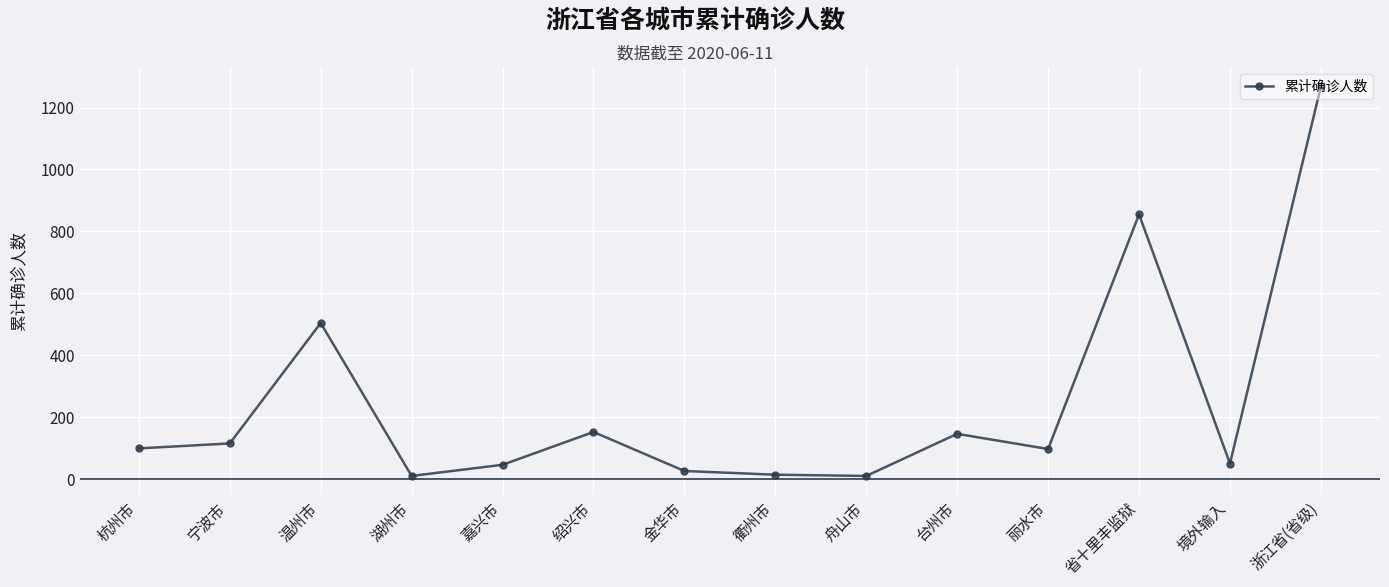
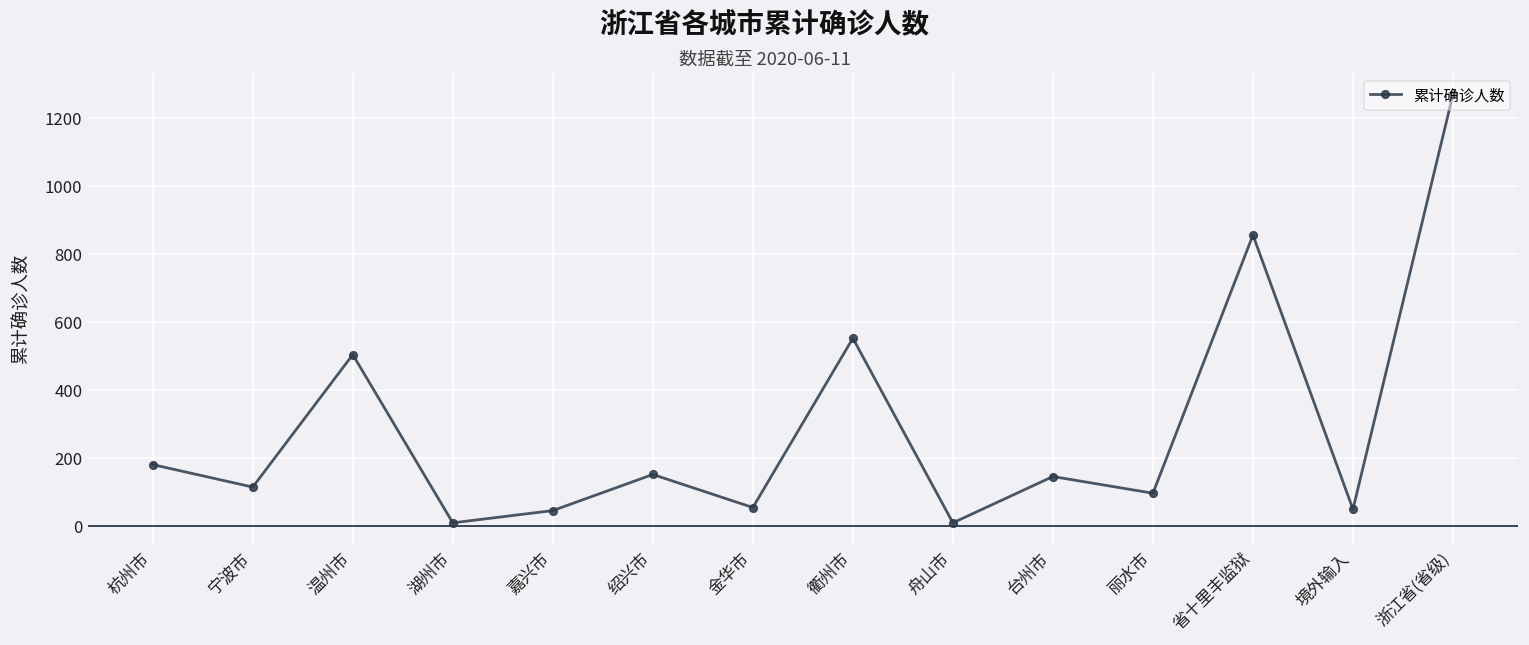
杭州市: 100 -> 180
金华市: 30 -> 60
衢州市: 10 -> 550
